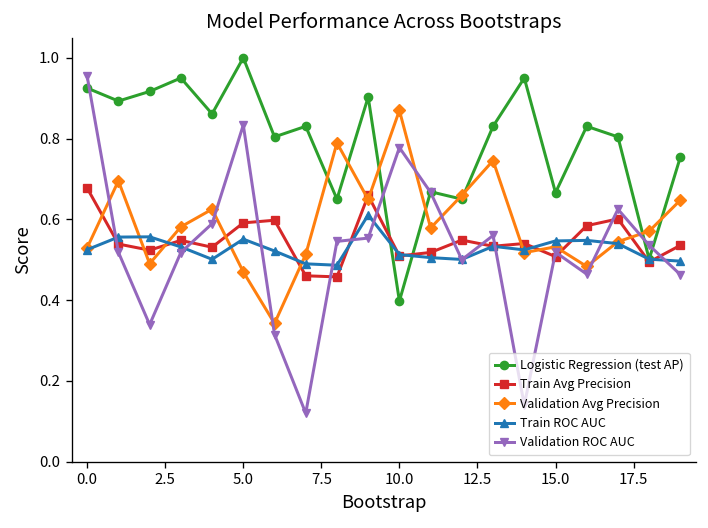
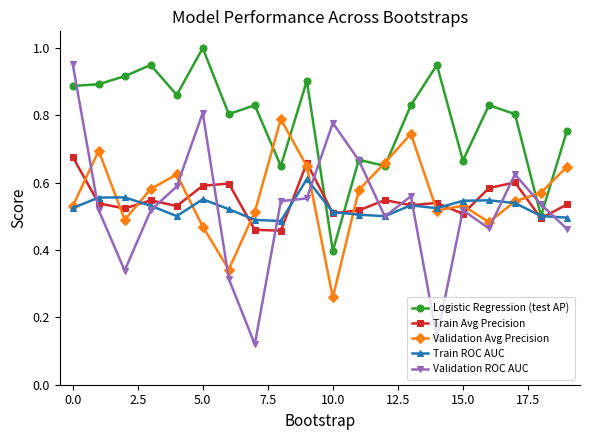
Logistic Regression (test AP), 0.0: 0.93 -> 0.89
Validation ROC AUC, 5.0: 0.83 -> 0.81
Validation Avg Precision, 10.0: 0.87 -> 0.26
